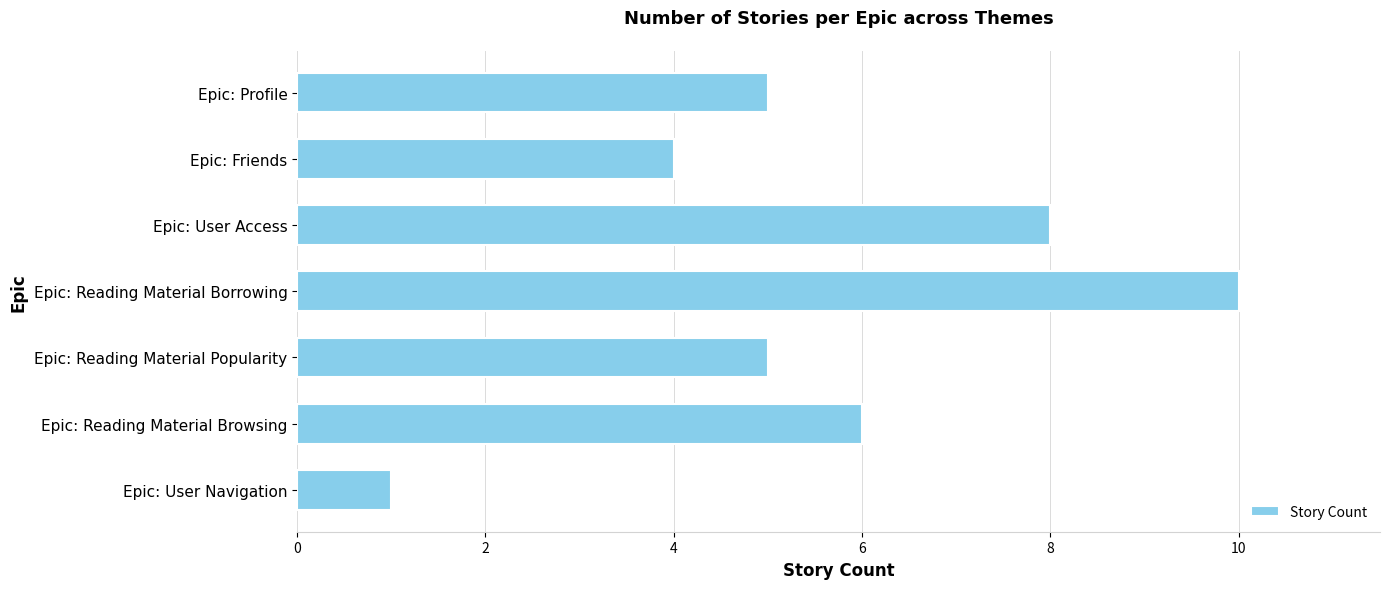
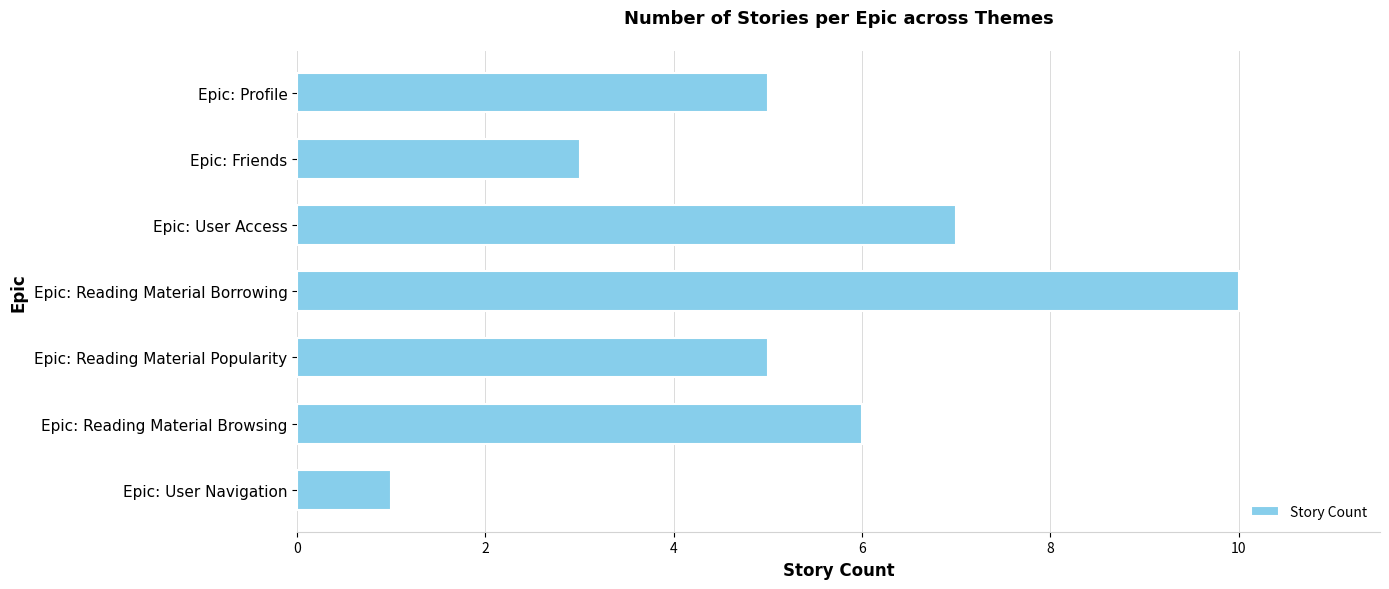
Epic: Friends: 4 -> 3
Epic: User Access: 8 -> 7
